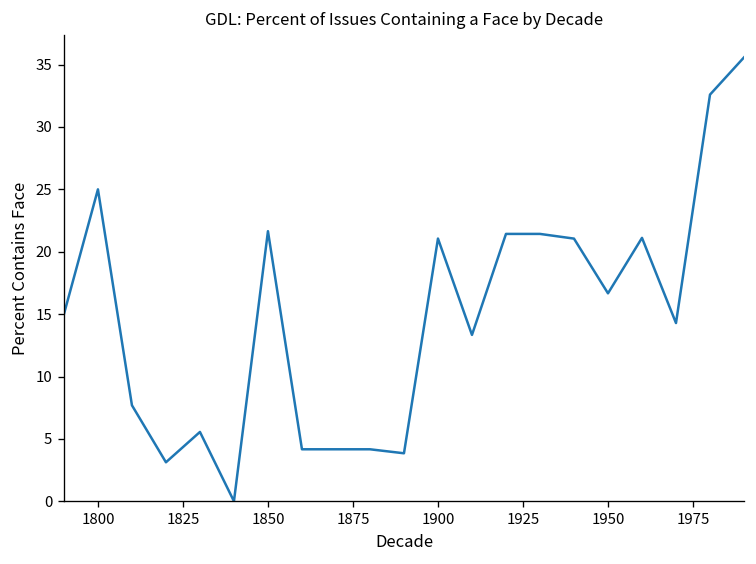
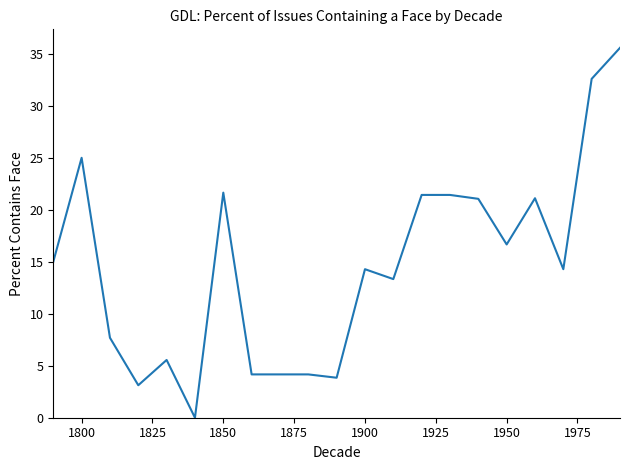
1900: 21.1 -> 14.3
